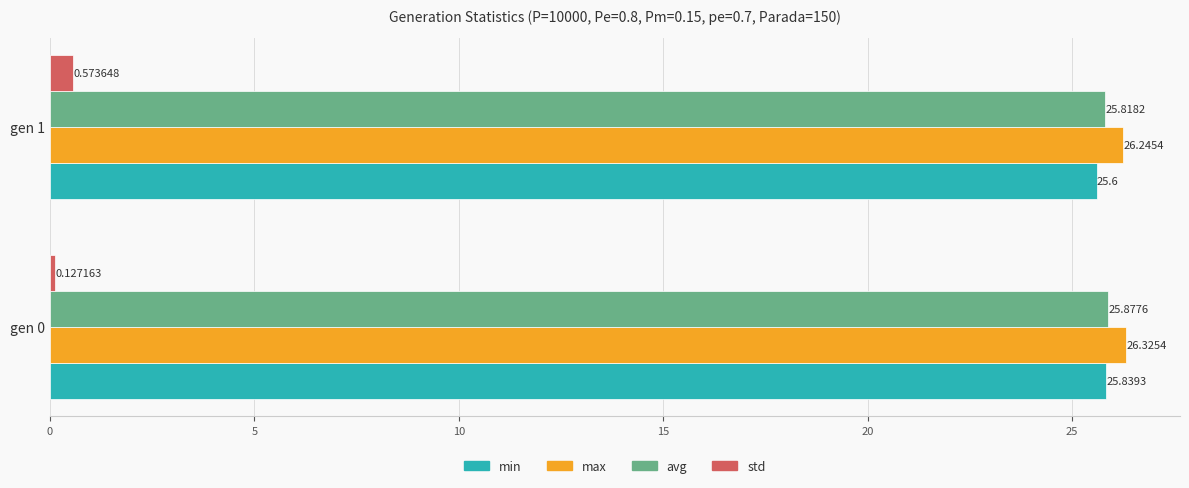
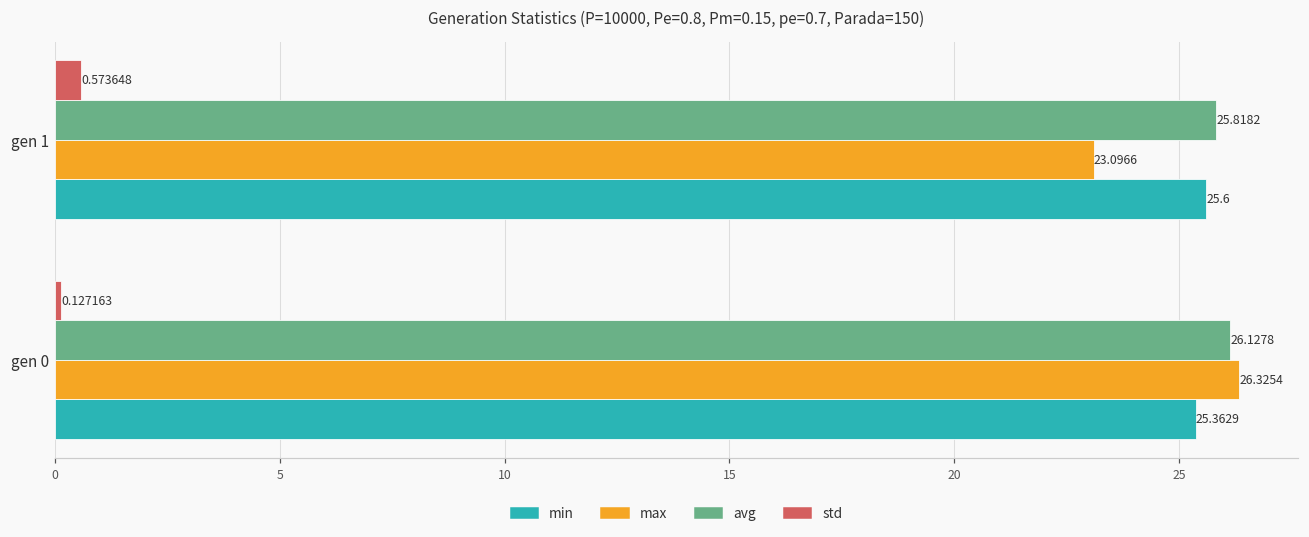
max, gen 1: 26.2454 -> 23.0966
avg, gen 0: 25.8776 -> 26.1278
min, gen 0: 25.8393 -> 25.3629
